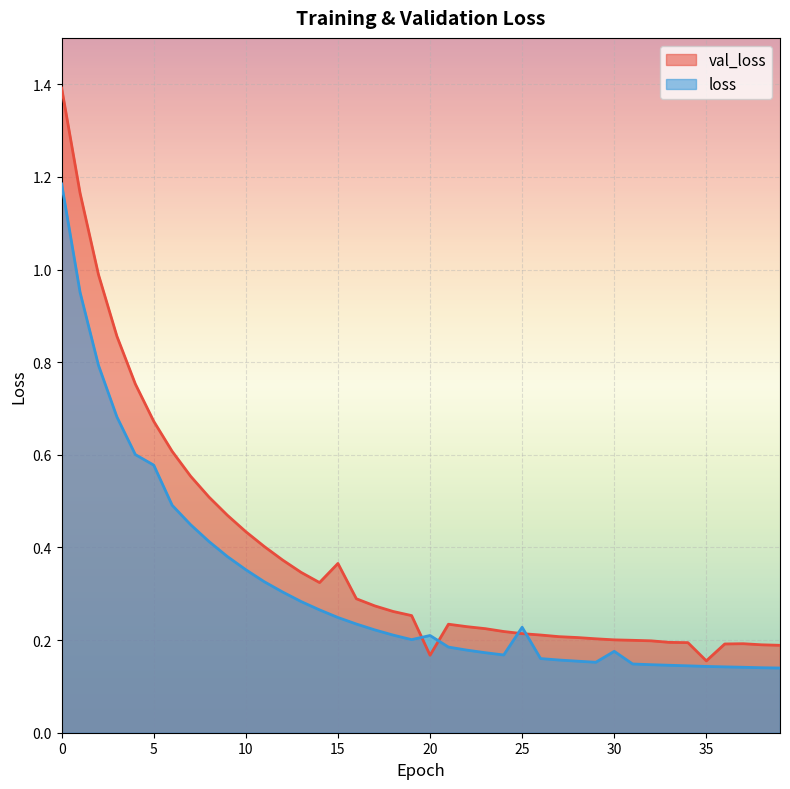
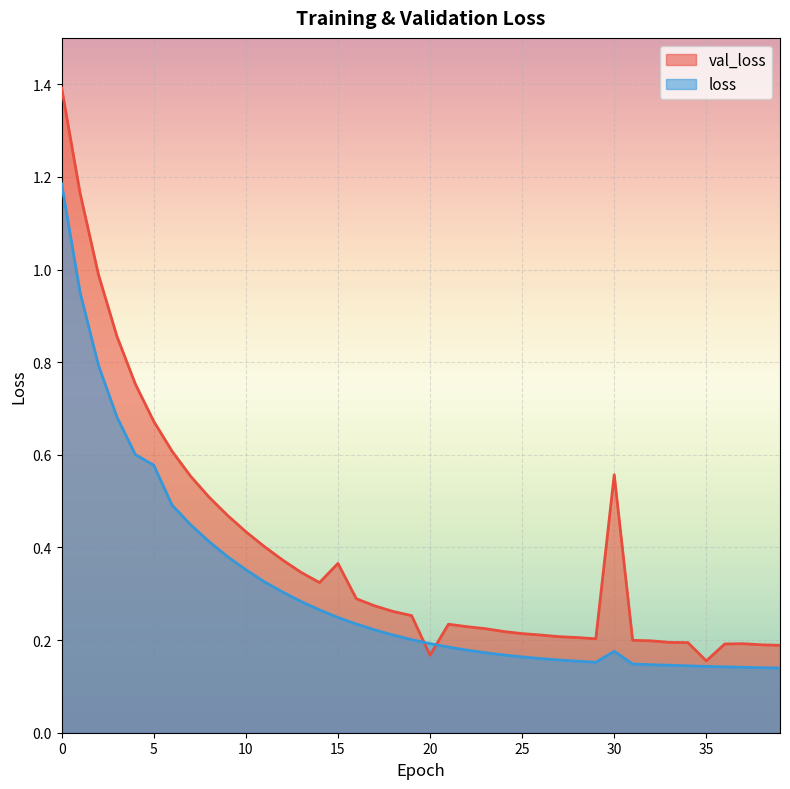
loss, 20: 0.21 -> 0.19
loss, 25: 0.23 -> 0.16
val_loss, 30: 0.20 -> 0.56
